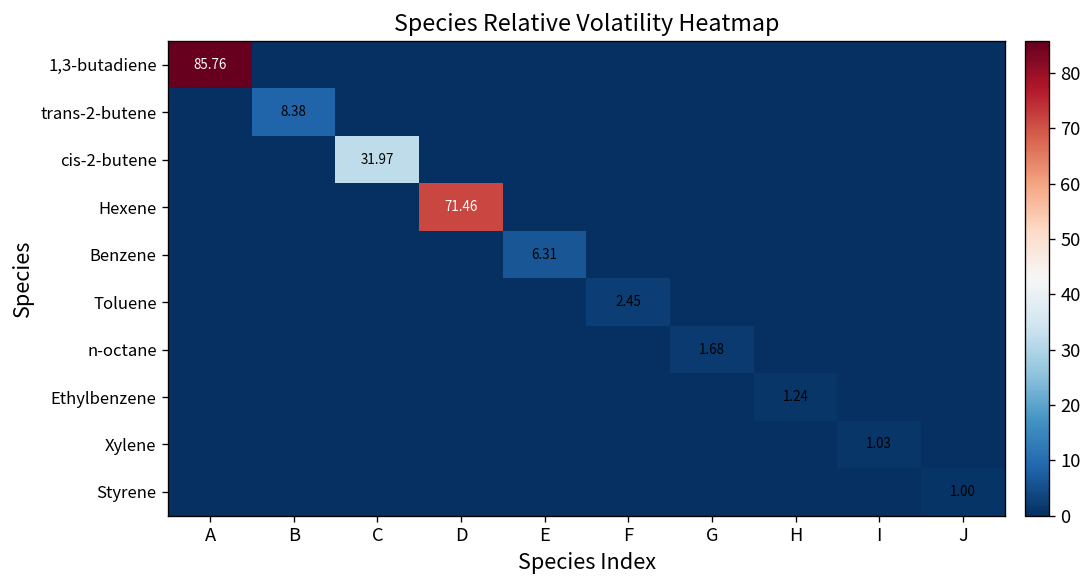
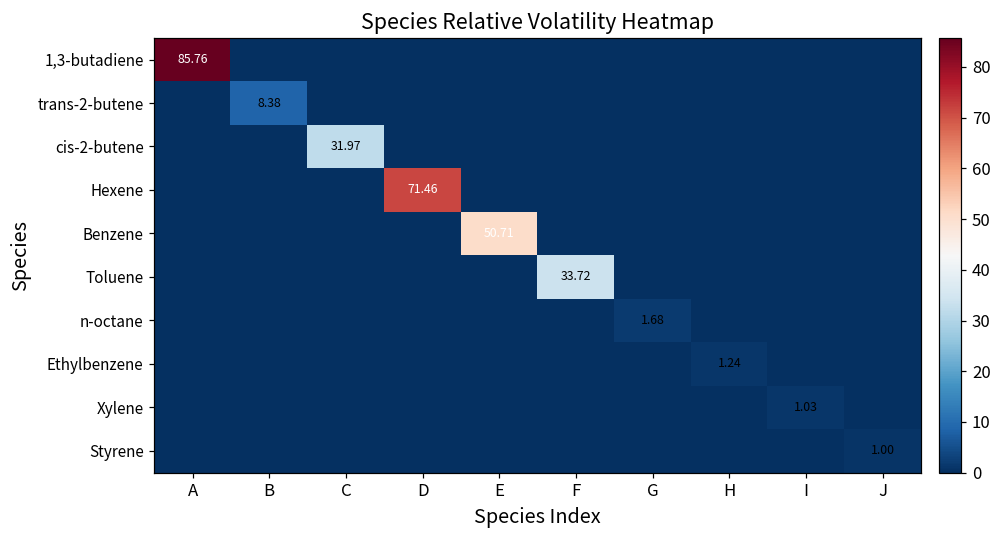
Benzene, E: 6.31 -> 50.71
Toluene, F: 2.45 -> 33.72
